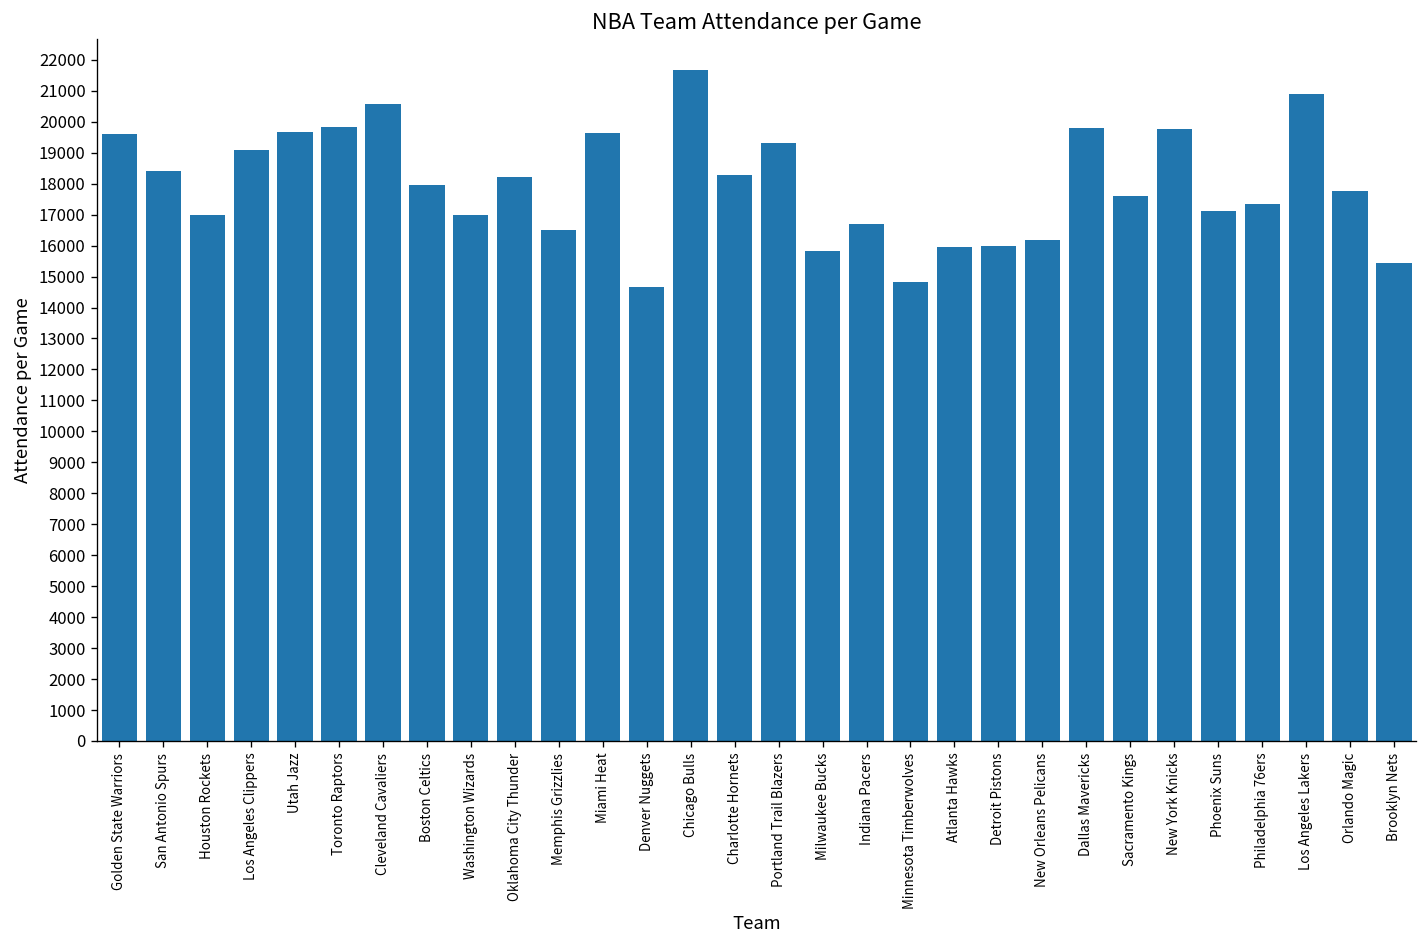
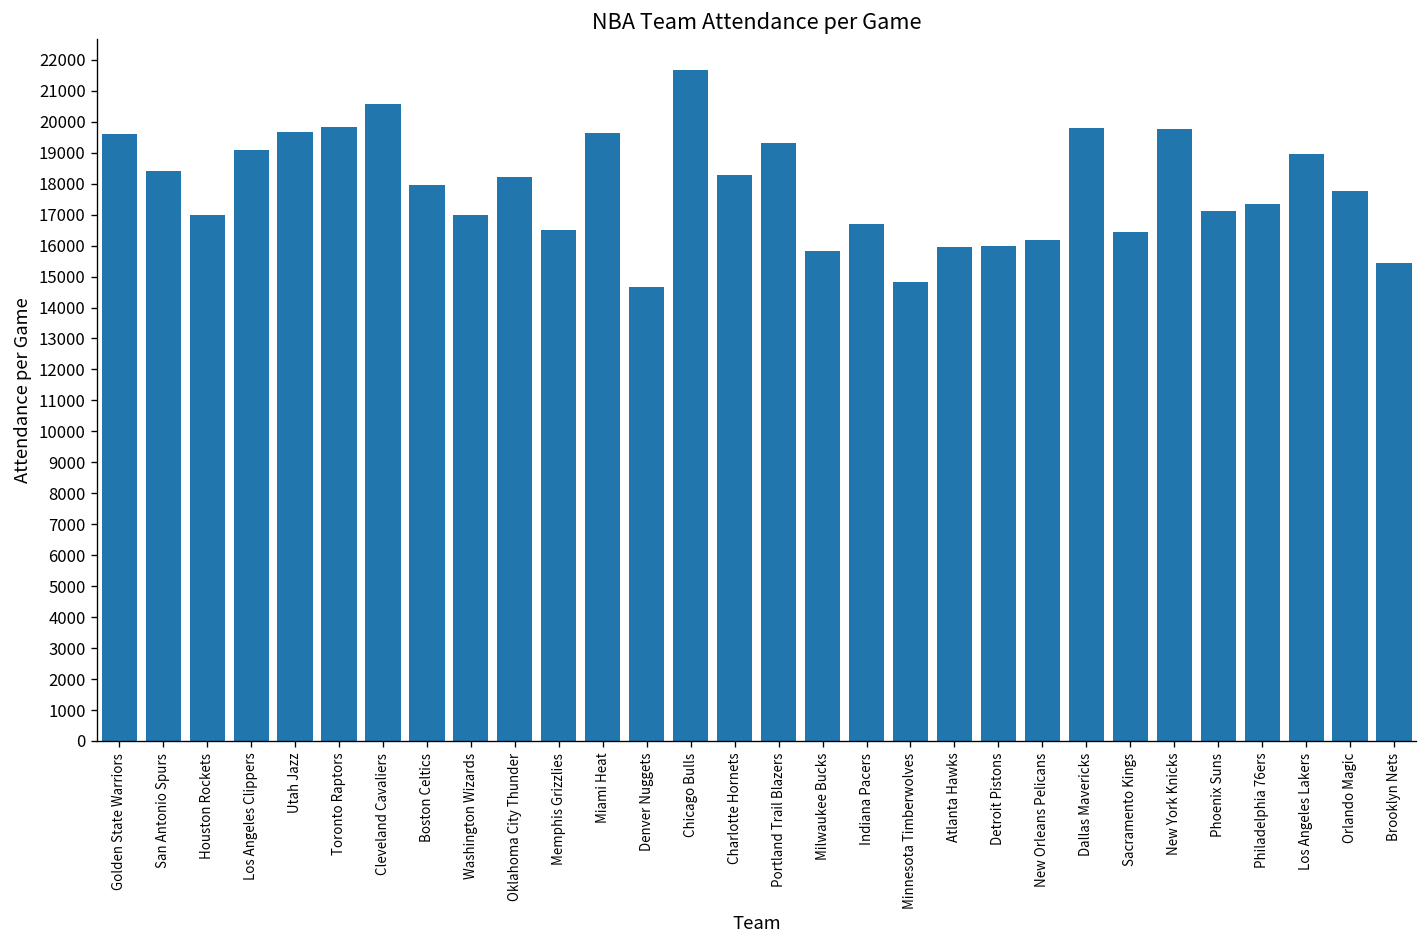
Sacramento Kings: 17600 -> 16500
Los Angeles Lakers: 20900 -> 18900
